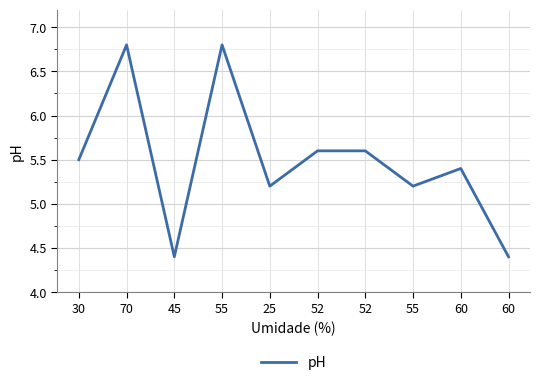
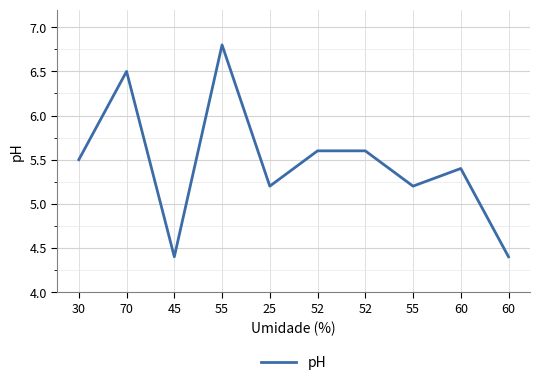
70: 6.8 -> 6.5
